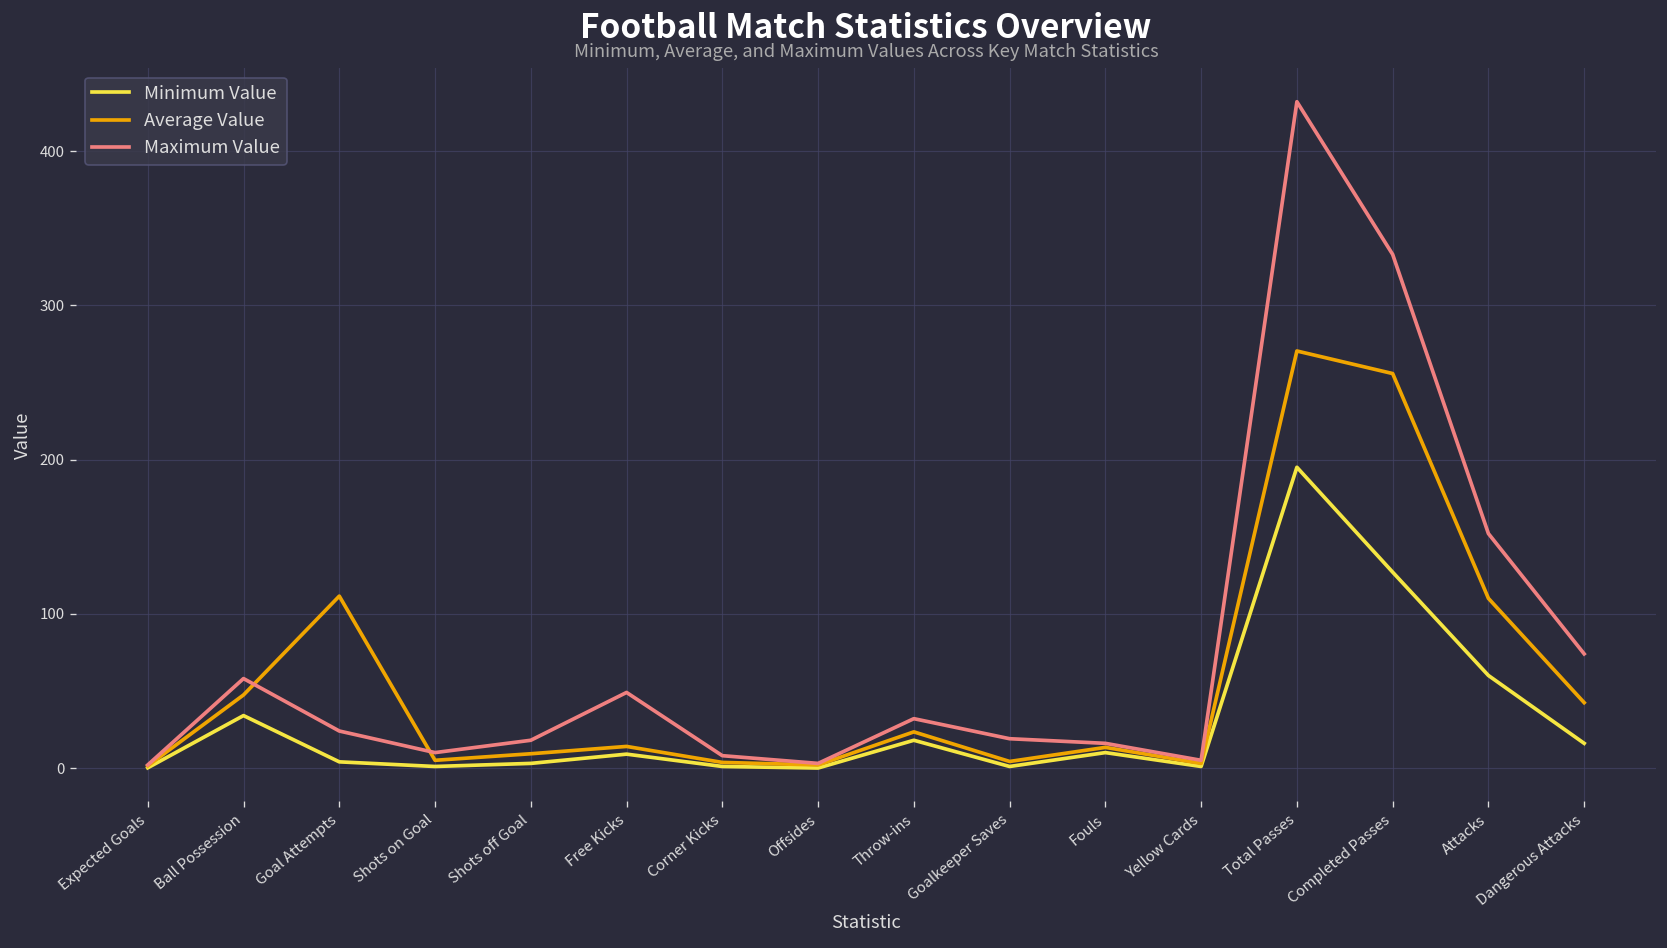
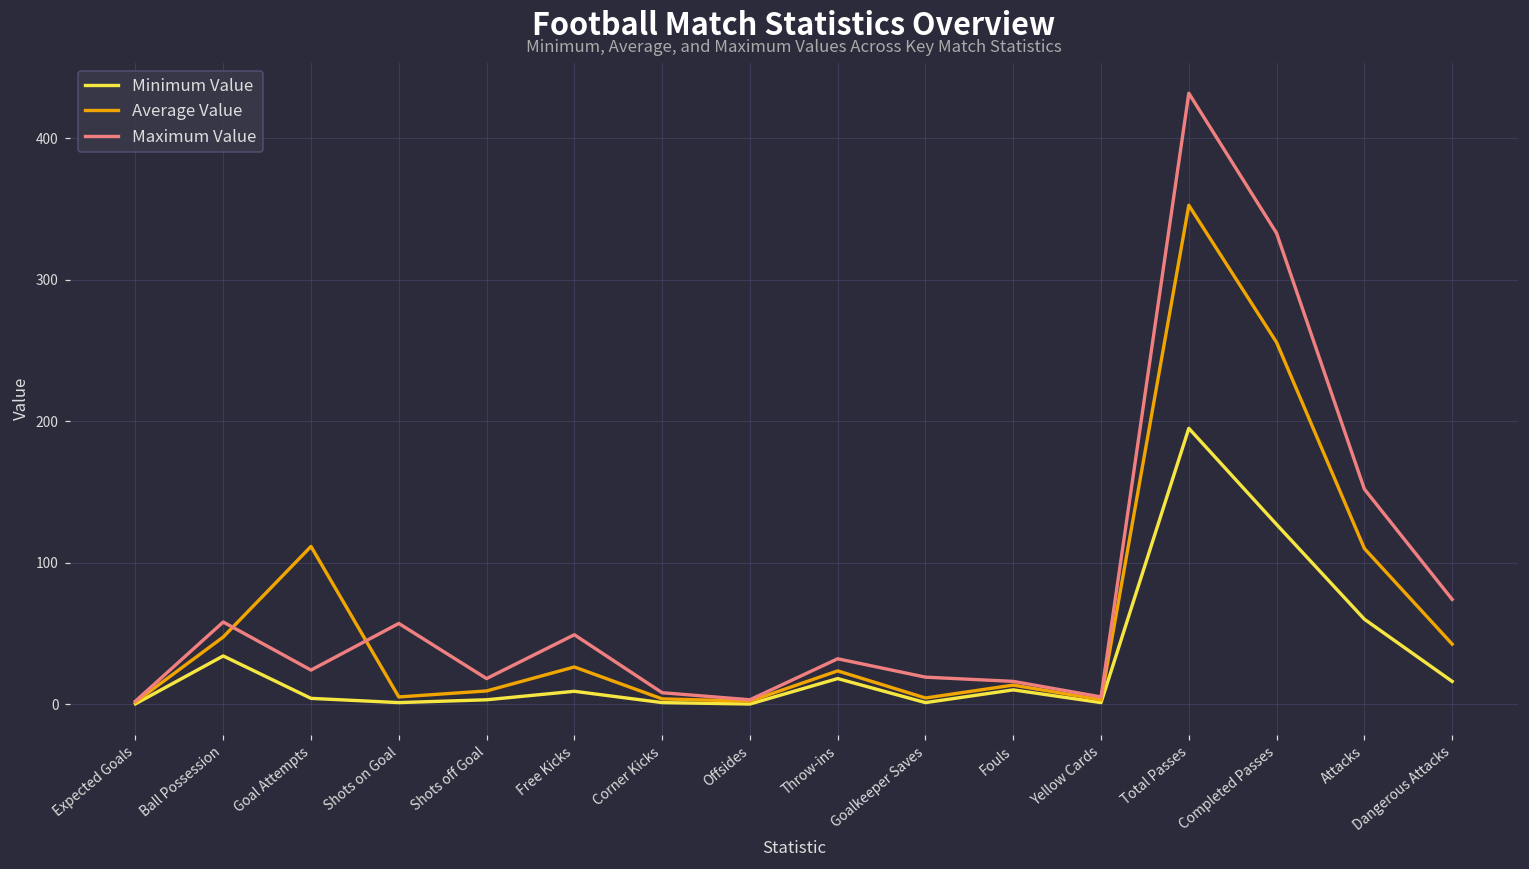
Maximum Value, Shots on Goal: 10 -> 57
Average Value, Free Kicks: 14 -> 26
Average Value, Total Passes: 270 -> 353
